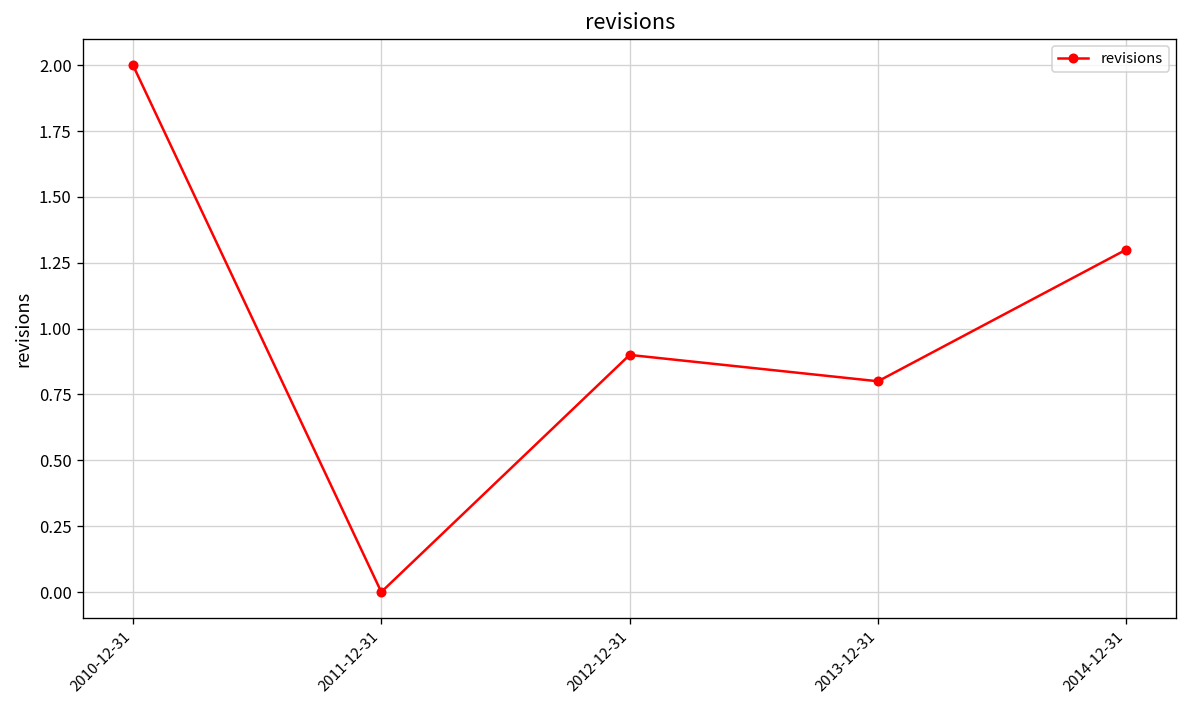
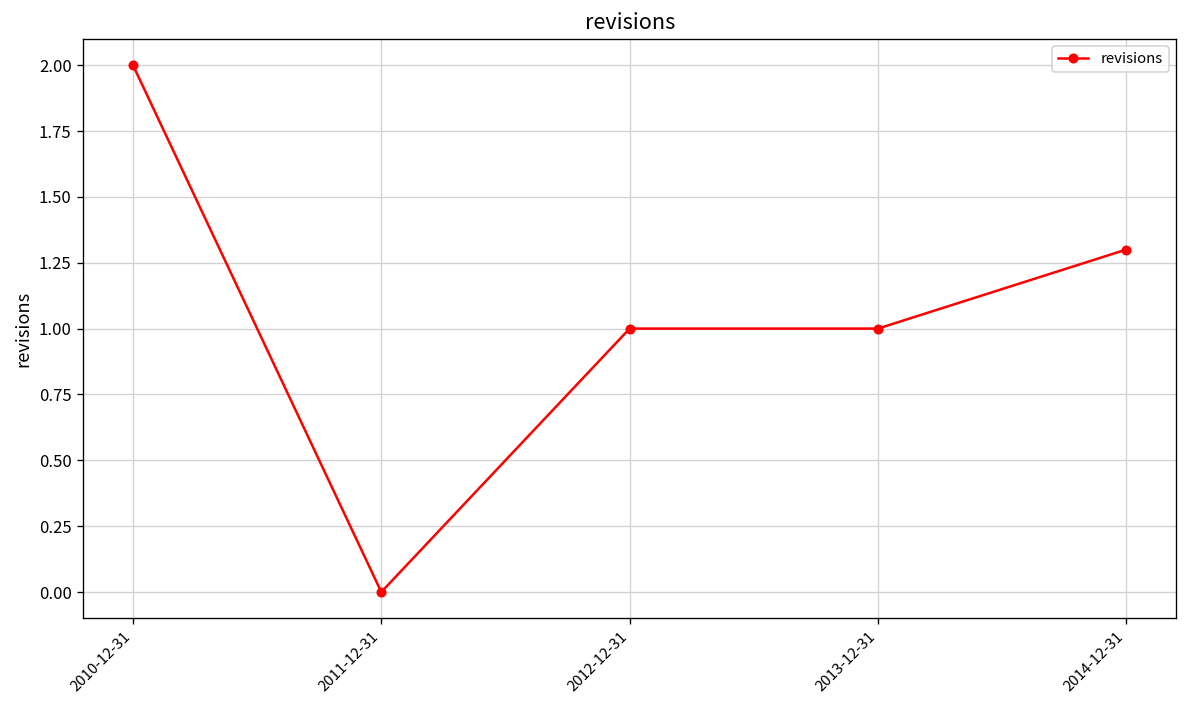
2012-12-31: 0.9 -> 1.0
2013-12-31: 0.8 -> 1.0
